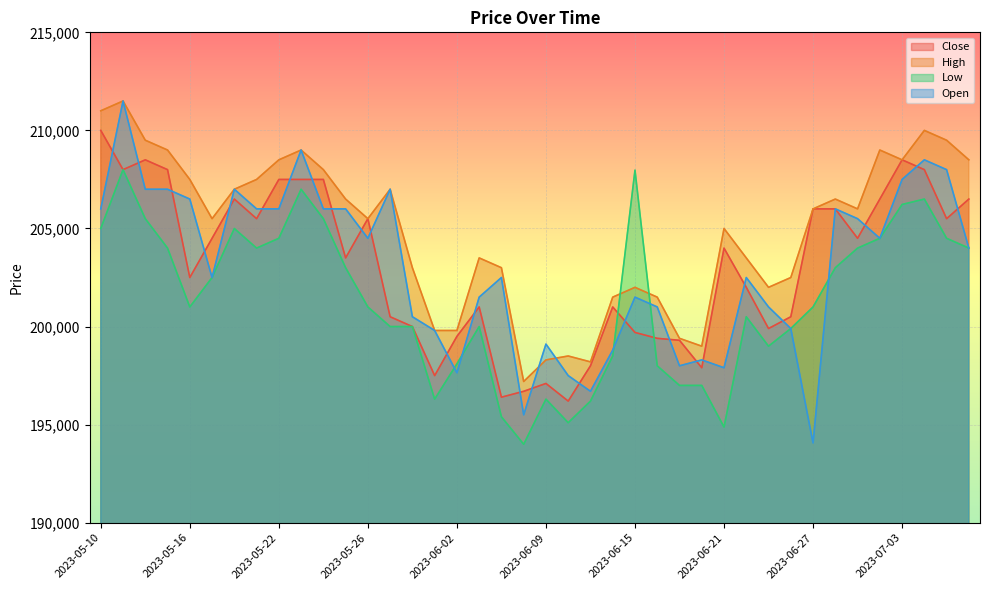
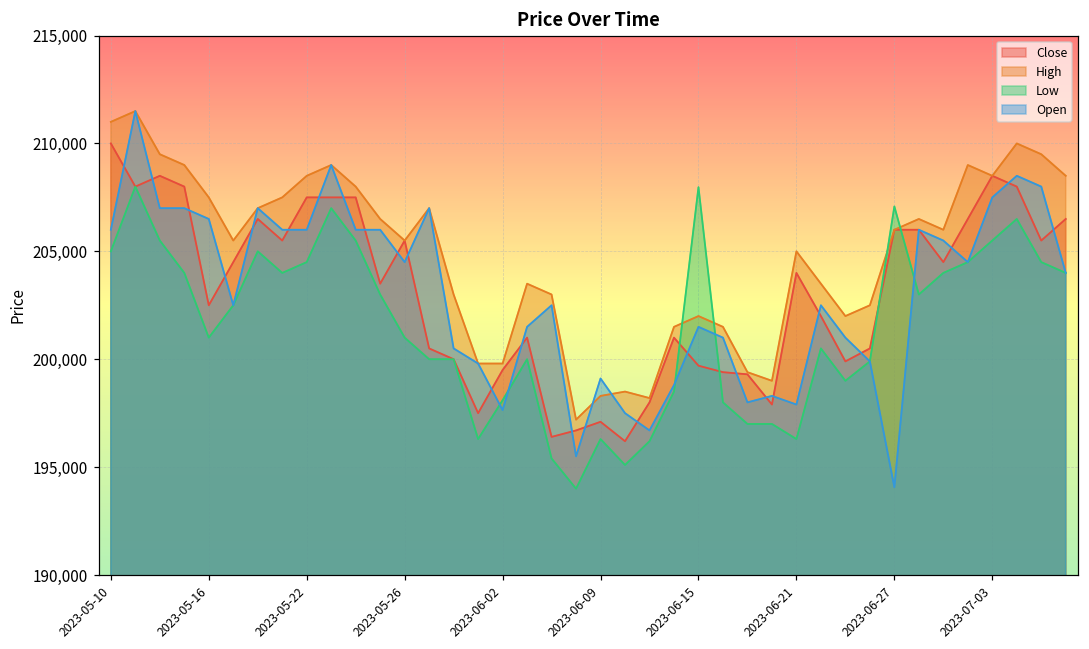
Low, 2023-06-21: 194,900 -> 196,300
Low, 2023-06-27: 201,000 -> 207,100
Low, 2023-07-03: 206,200 -> 205,500
